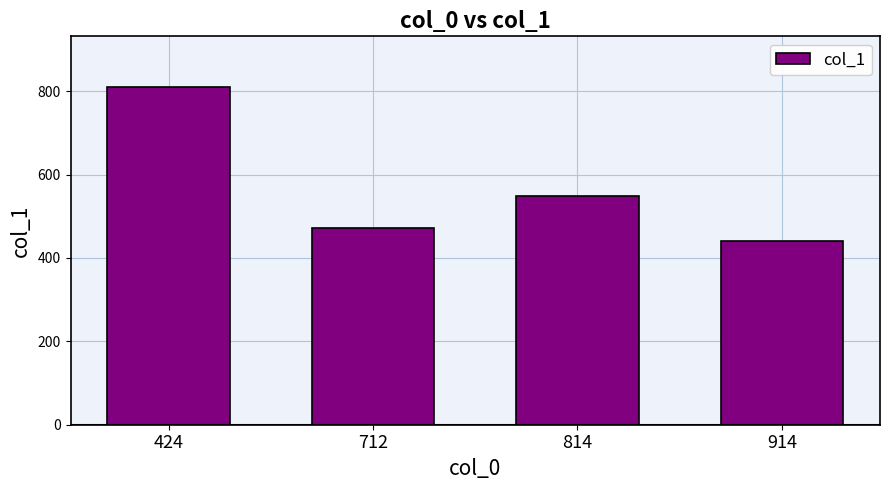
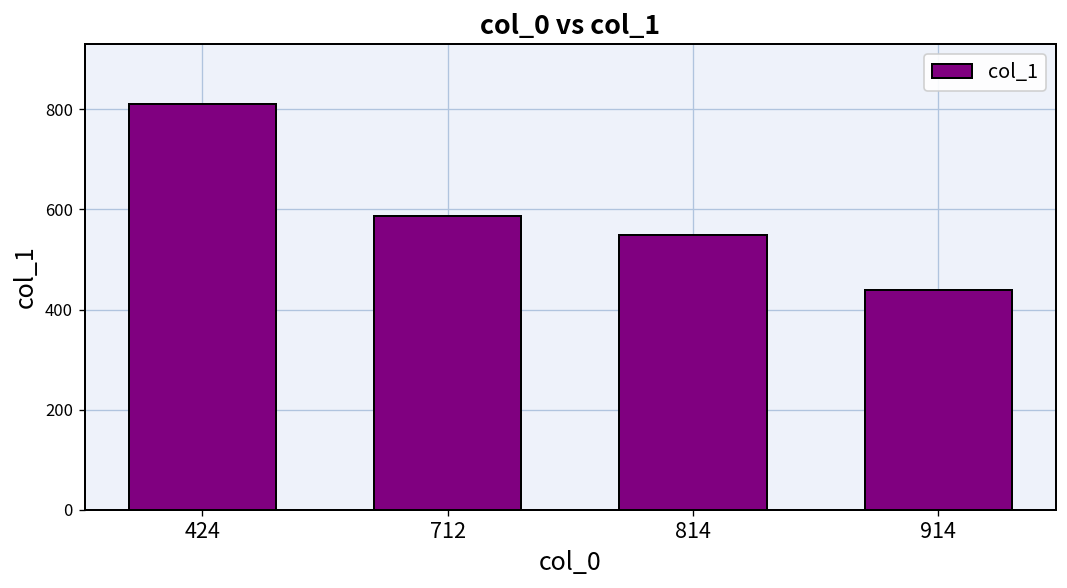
712: 470 -> 590
